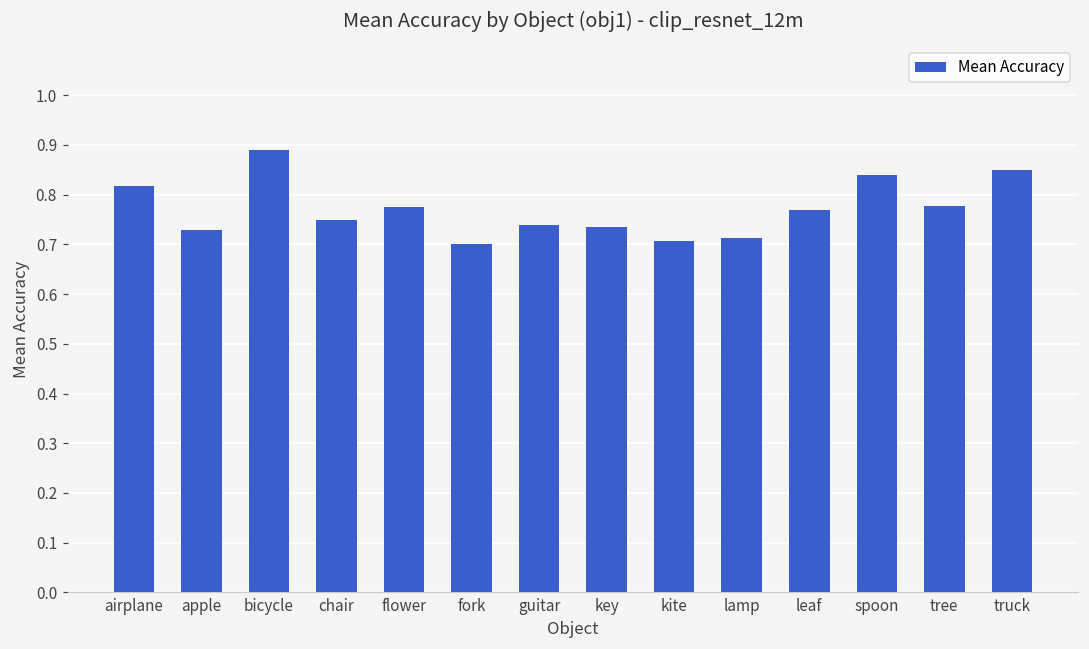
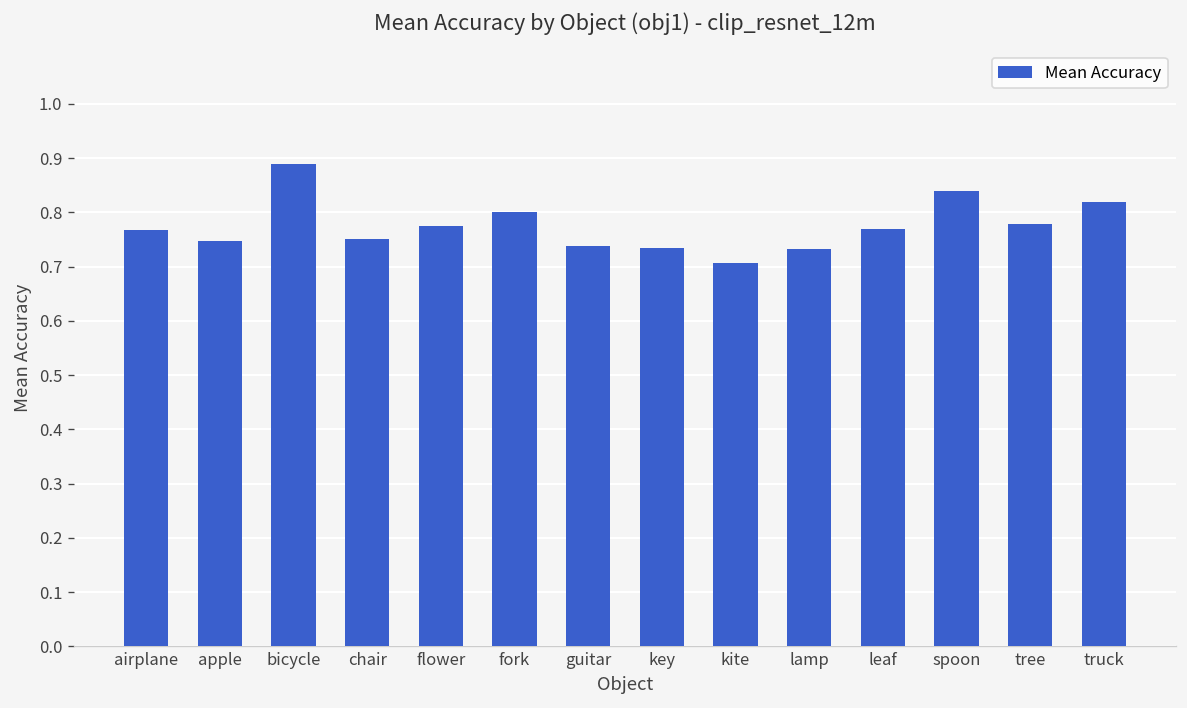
airplane: 0.82 -> 0.77
apple: 0.73 -> 0.75
fork: 0.7 -> 0.8
lamp: 0.71 -> 0.73
truck: 0.85 -> 0.82
